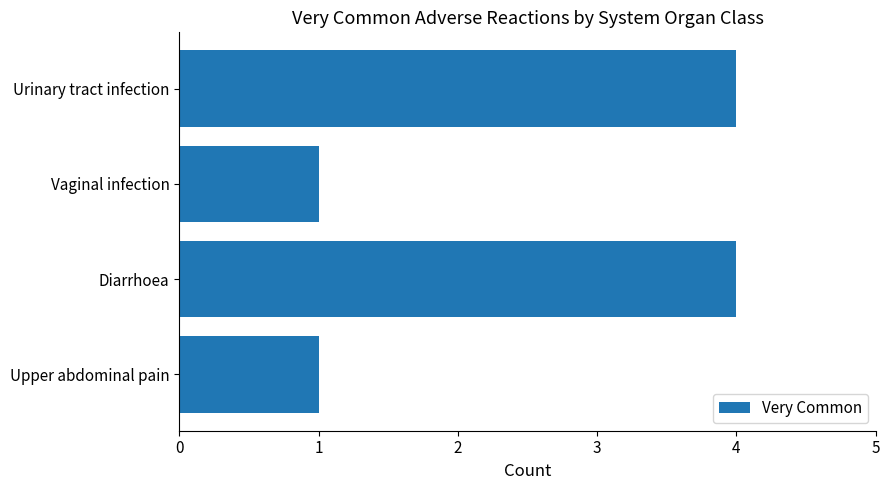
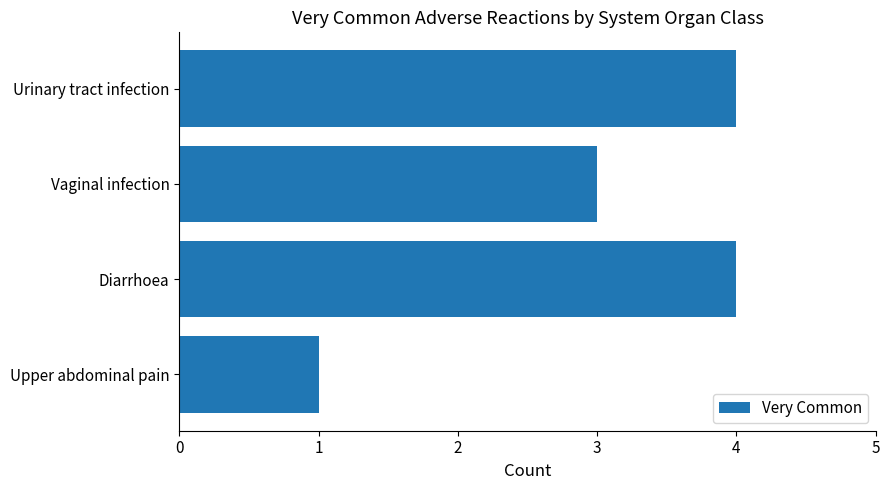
Vaginal infection: 1 -> 3
